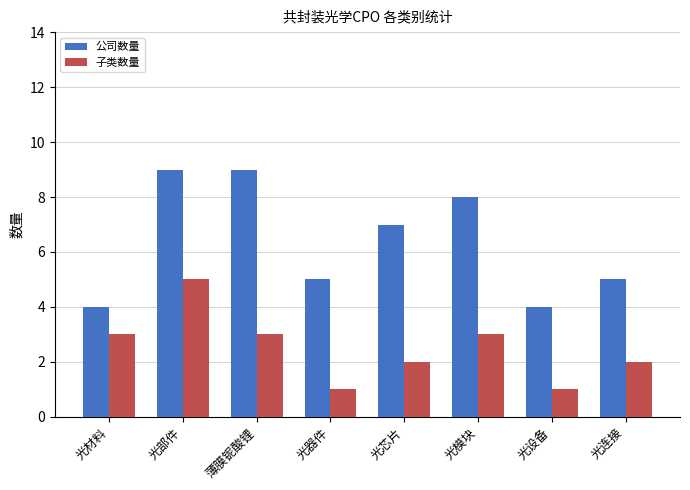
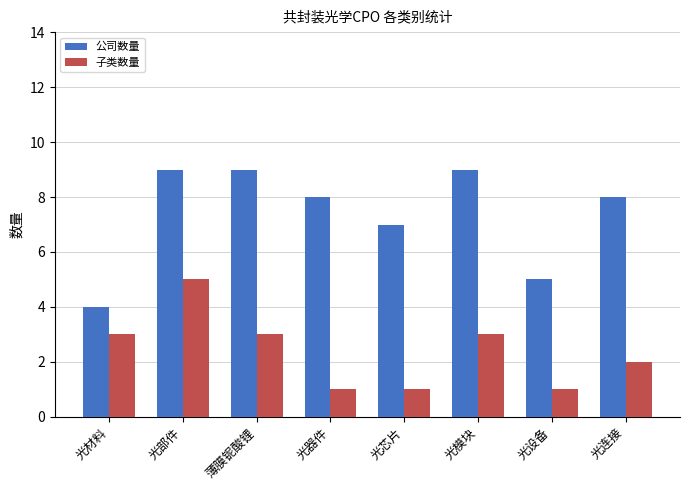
公司数量, 光器件: 5 -> 8
子类数量, 光芯片: 2 -> 1
公司数量, 光模块: 8 -> 9
公司数量, 光设备: 4 -> 5
公司数量, 光连接: 5 -> 8
